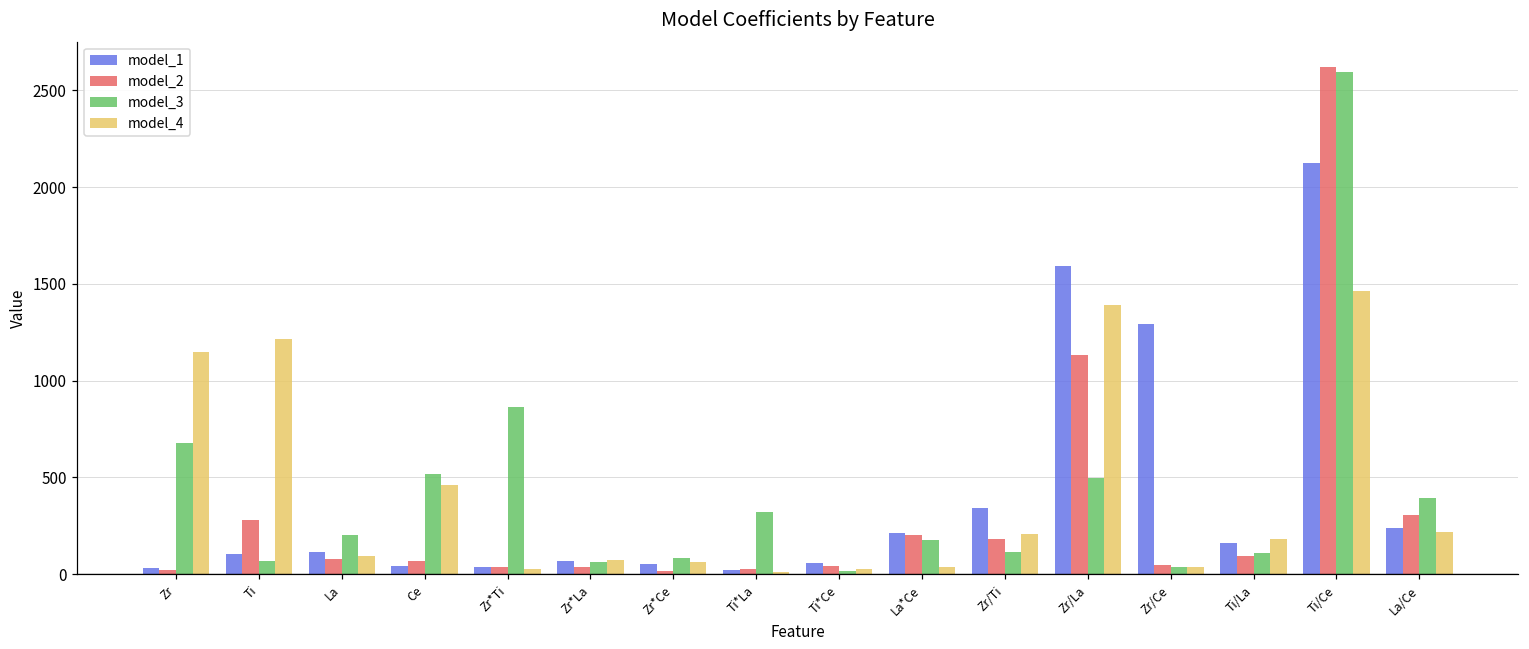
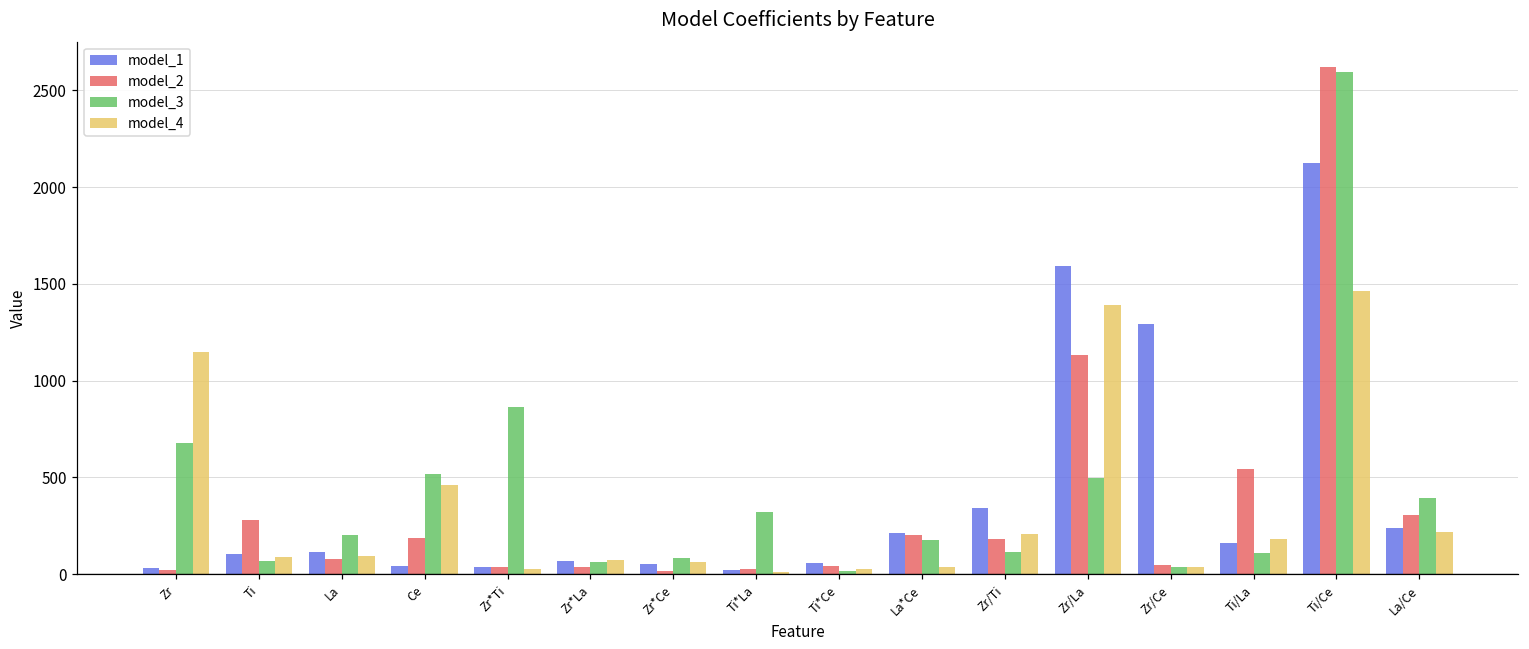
model_4, Ti: 1220 -> 90
model_2, Ce: 70 -> 190
model_2, Ti/La: 90 -> 540
